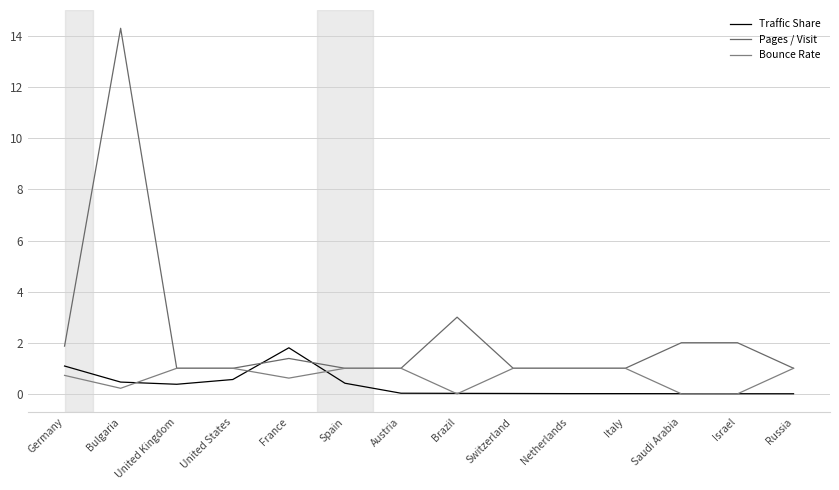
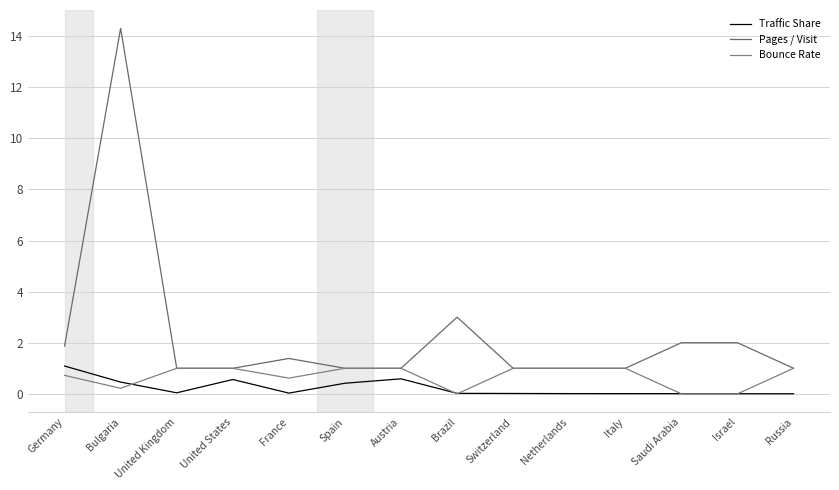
Traffic Share, United Kingdom: 0.4 -> 0.0
Traffic Share, France: 1.8 -> 0.0
Traffic Share, Austria: 0.0 -> 0.6
